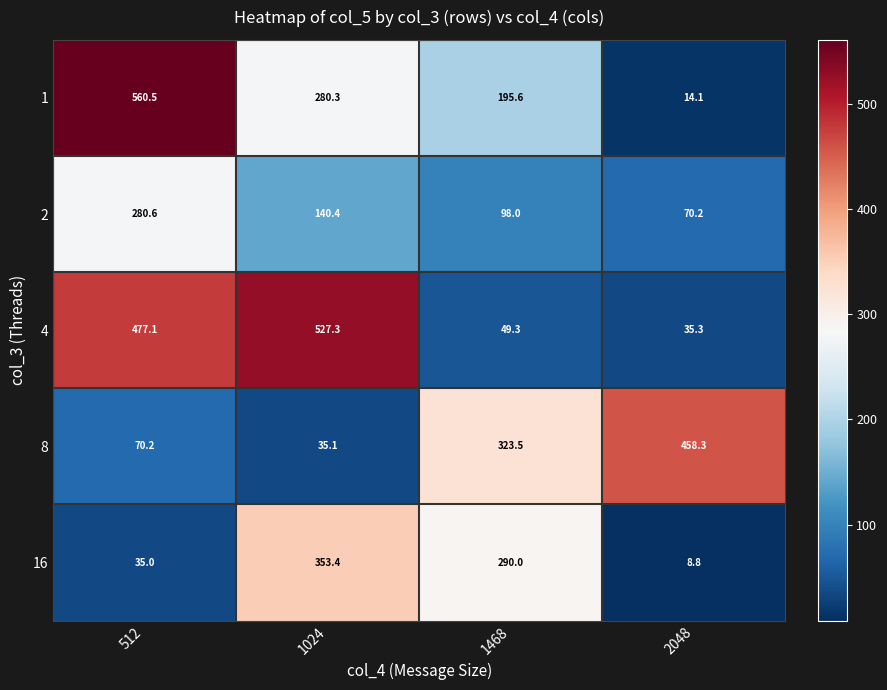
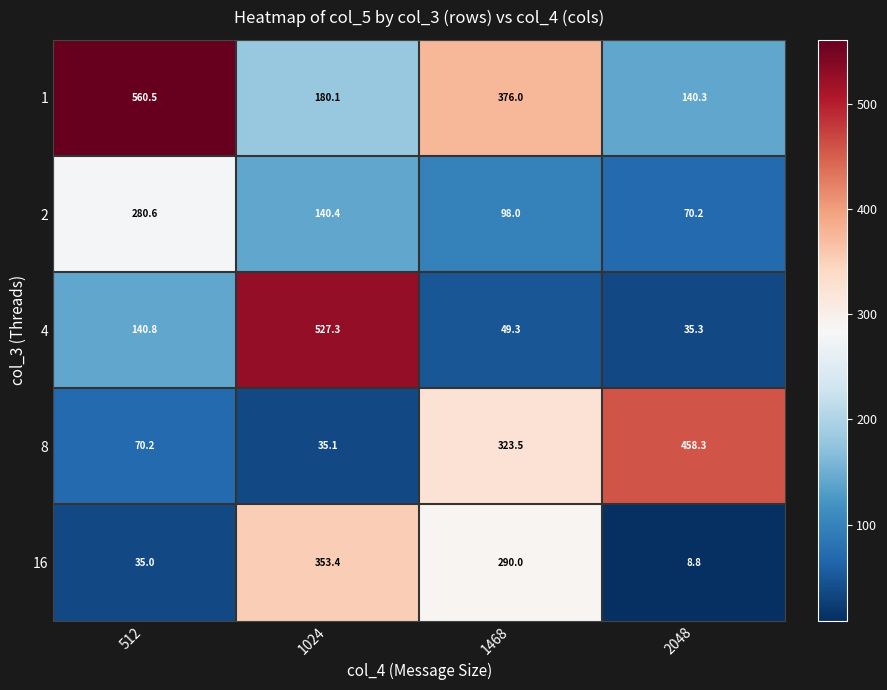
1, 1024: 280.3 -> 180.1
1, 1468: 195.6 -> 376.0
1, 2048: 14.1 -> 140.3
4, 512: 477.1 -> 140.8
